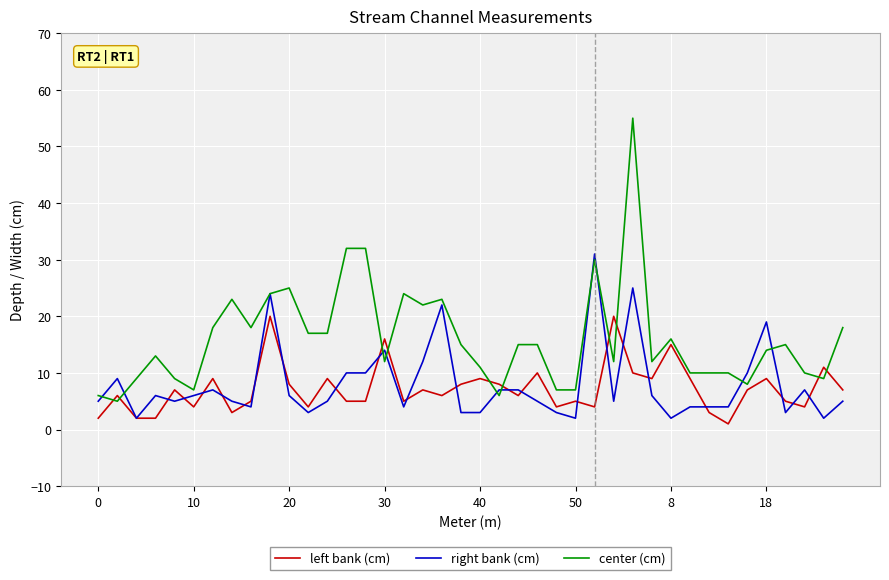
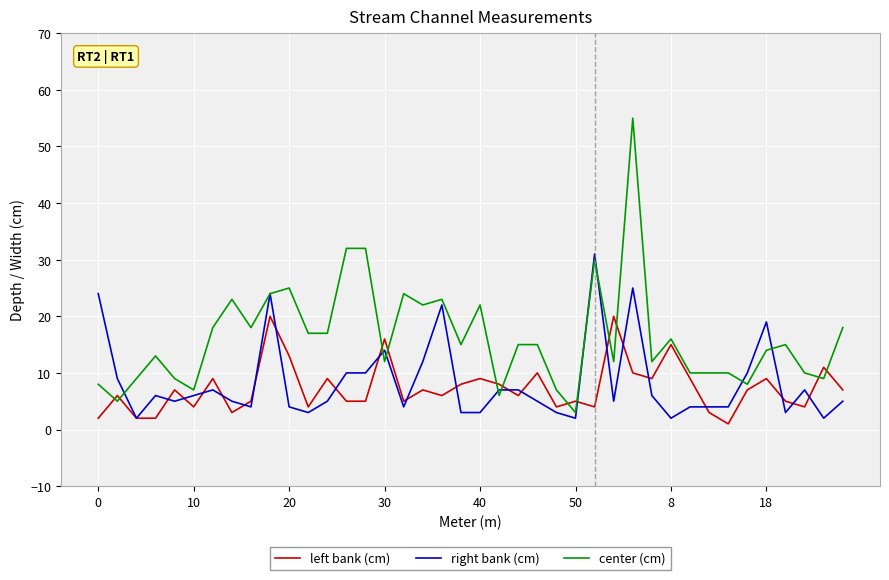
right bank (cm), 0: 5 -> 24
center (cm), 0: 6 -> 8
left bank (cm), 20: 8 -> 13
right bank (cm), 20: 6 -> 4
center (cm), 40: 11 -> 22
center (cm), 50: 7 -> 3
